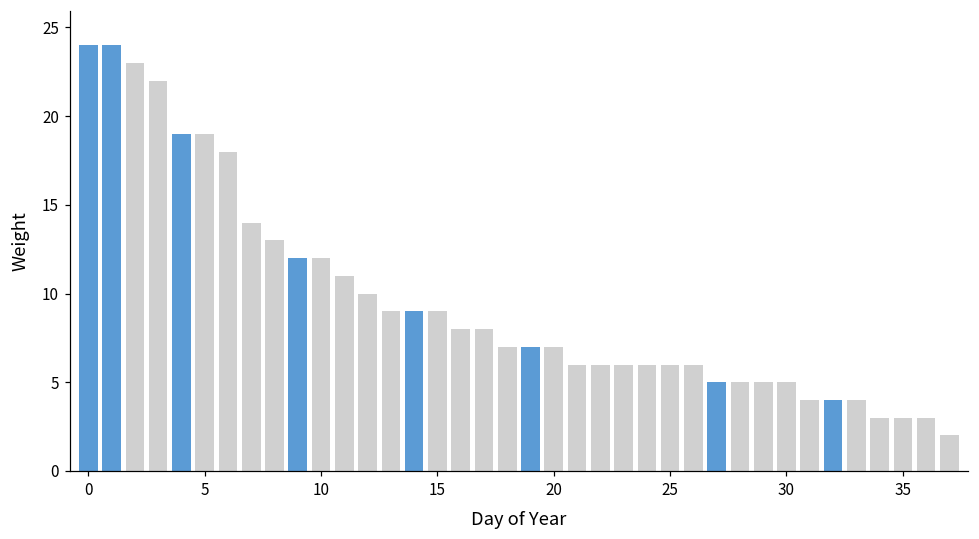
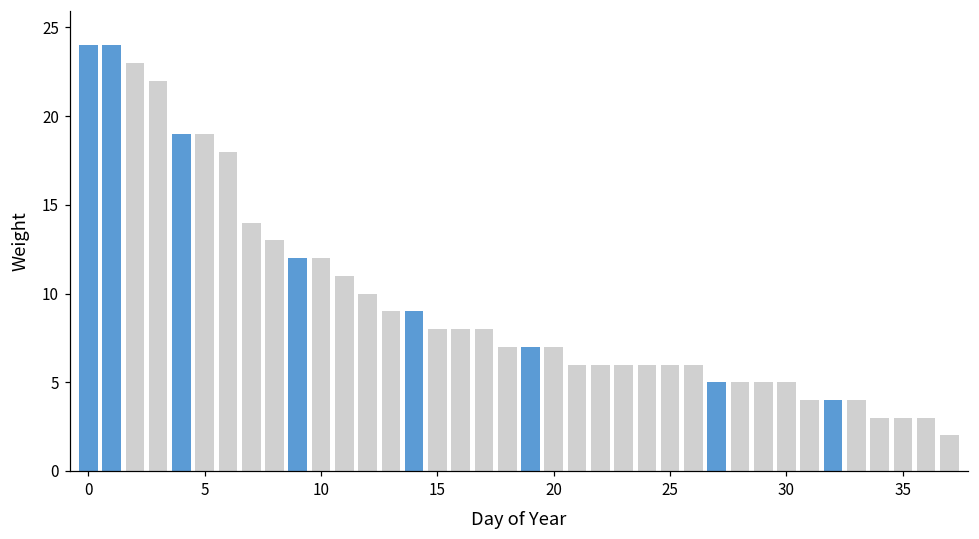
15: 9 -> 8
